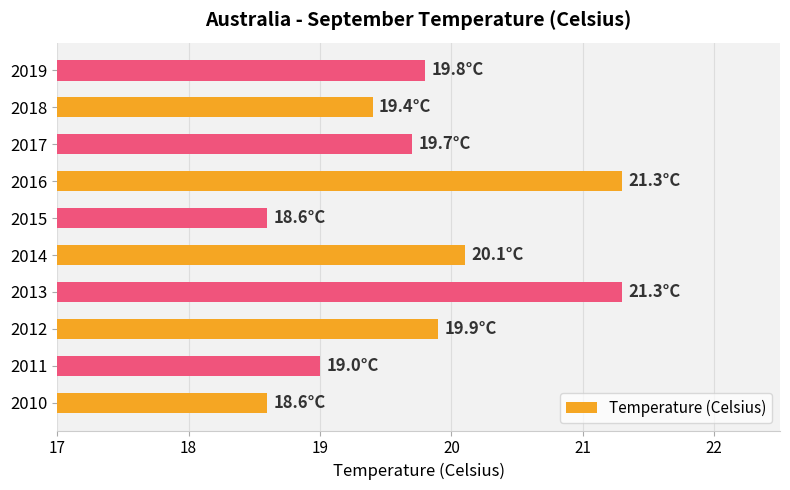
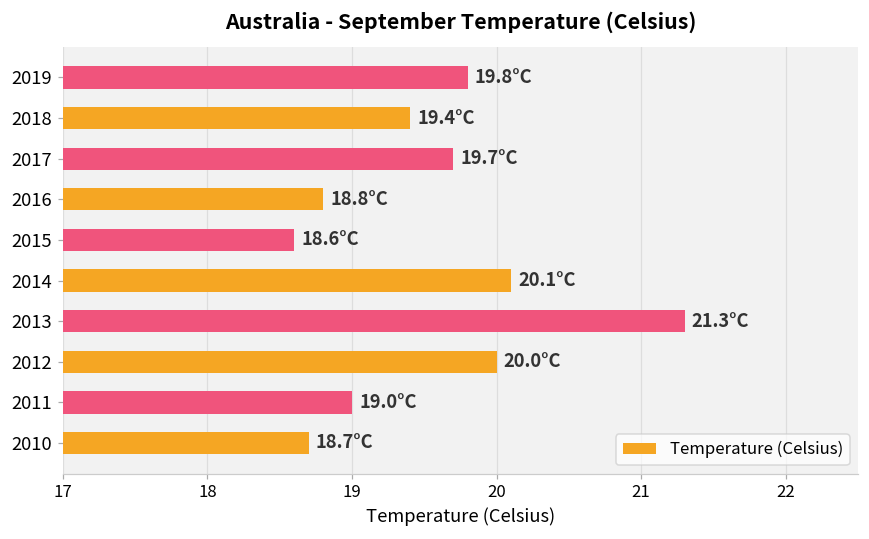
2016: 21.3°C -> 18.8°C
2012: 19.9°C -> 20.0°C
2010: 18.6°C -> 18.7°C
